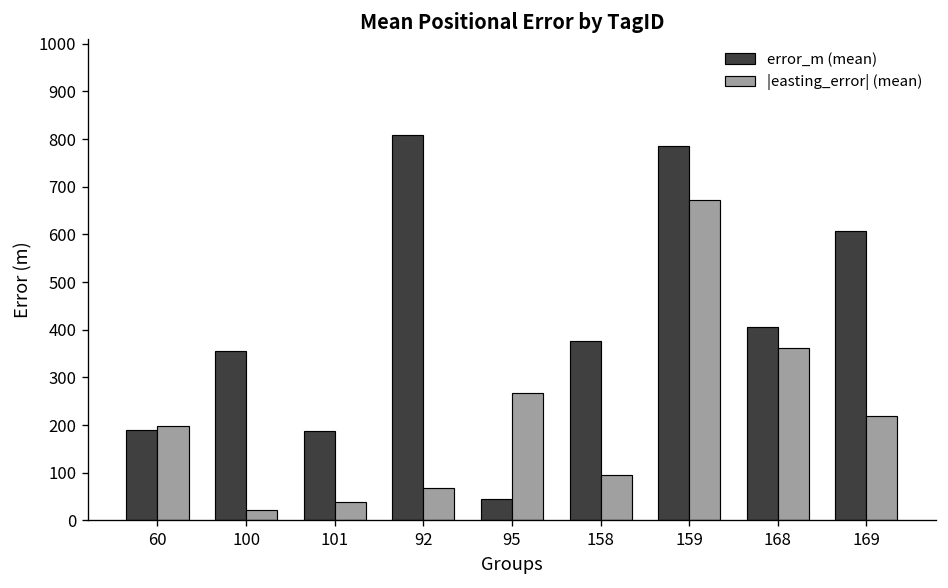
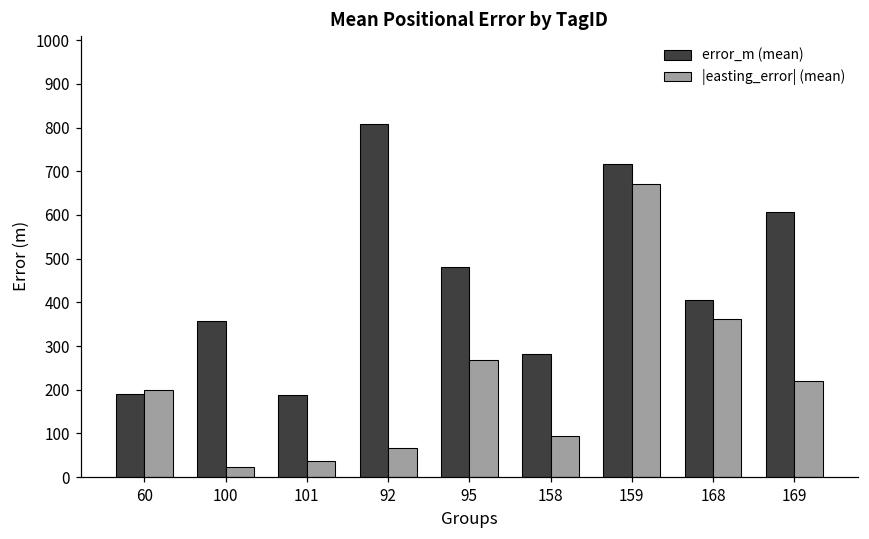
error_m (mean), 95: 50 -> 480
error_m (mean), 158: 380 -> 280
error_m (mean), 159: 790 -> 720
